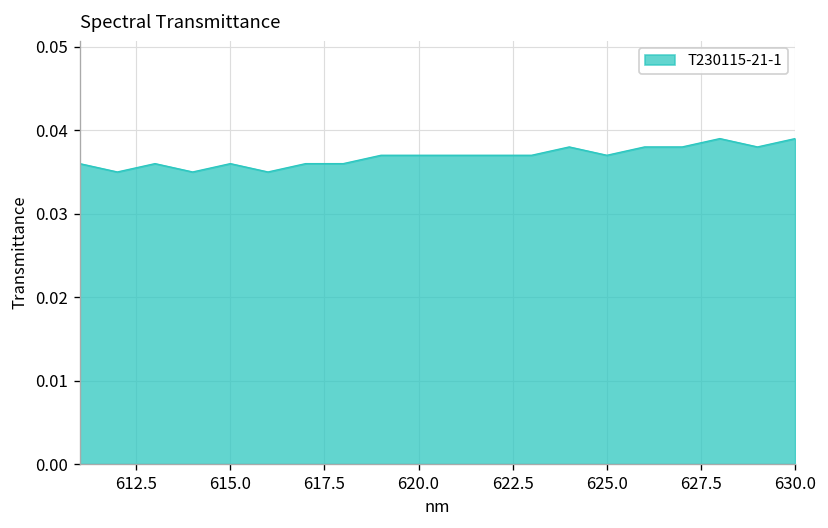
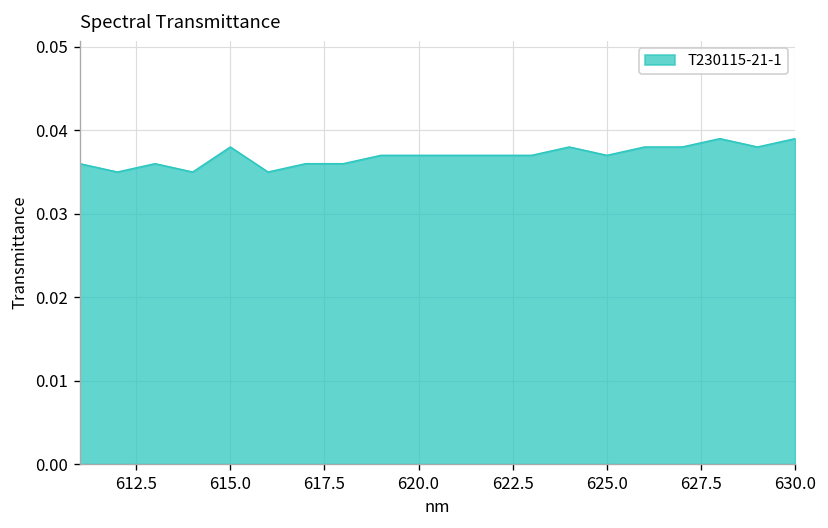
615.0: 0.036 -> 0.038
